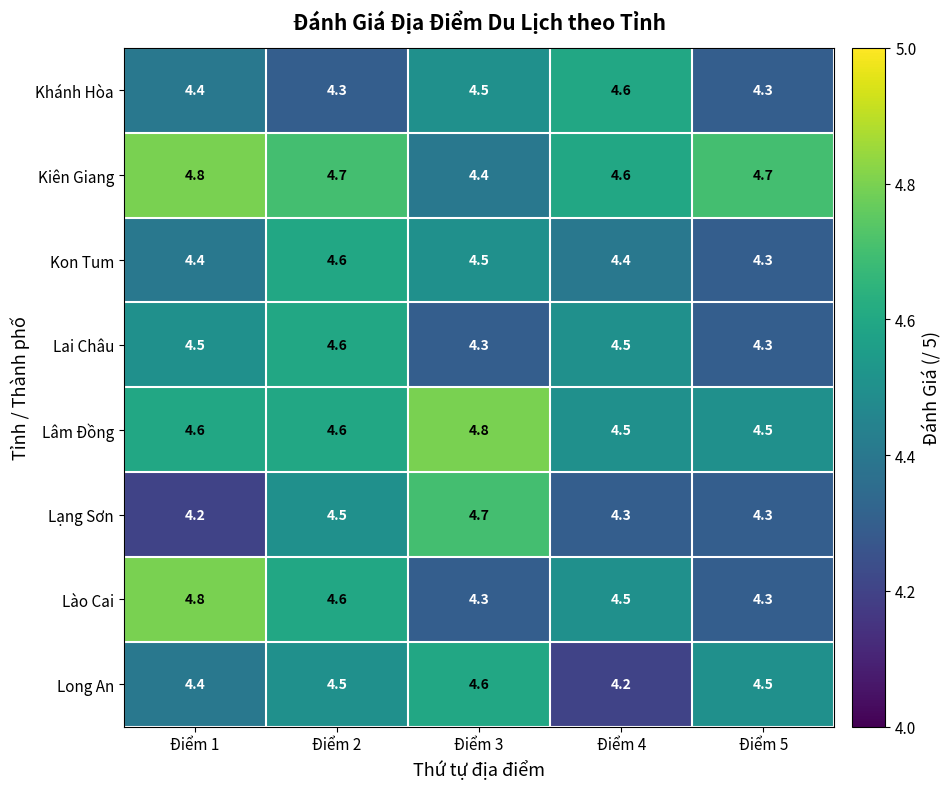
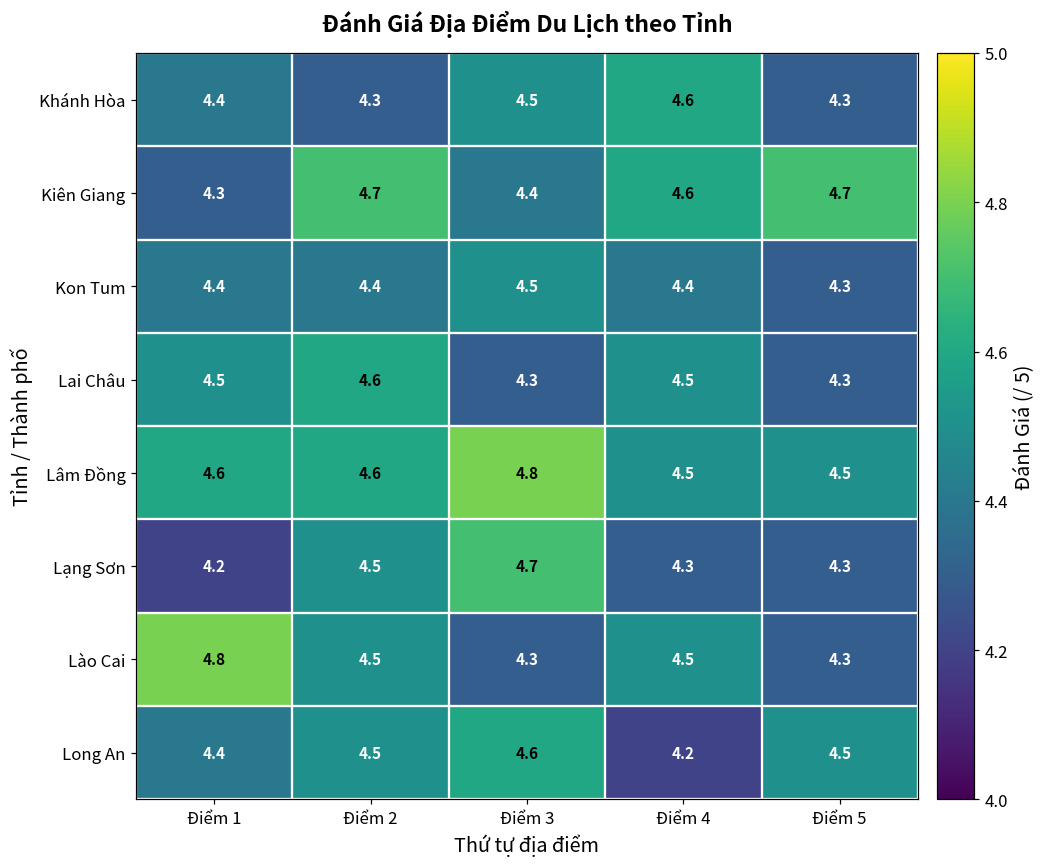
Kiên Giang, Điểm 1: 4.8 -> 4.3
Kon Tum, Điểm 2: 4.6 -> 4.4
Lào Cai, Điểm 2: 4.6 -> 4.5
